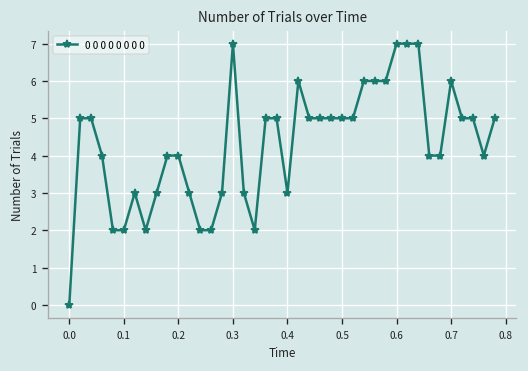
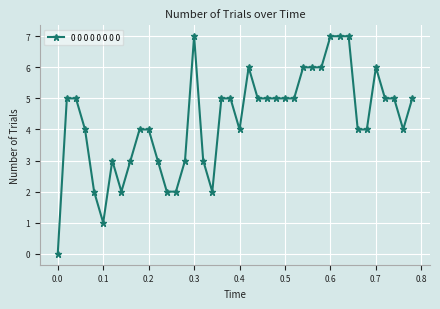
0.1: 2 -> 1
0.4: 3 -> 4
